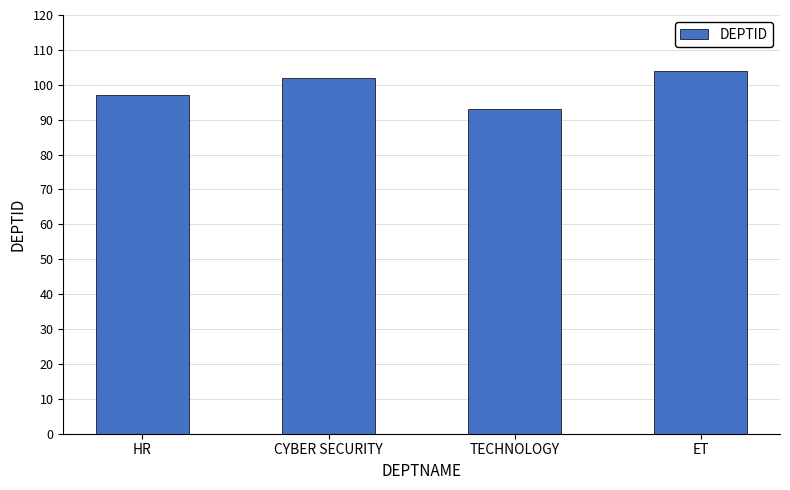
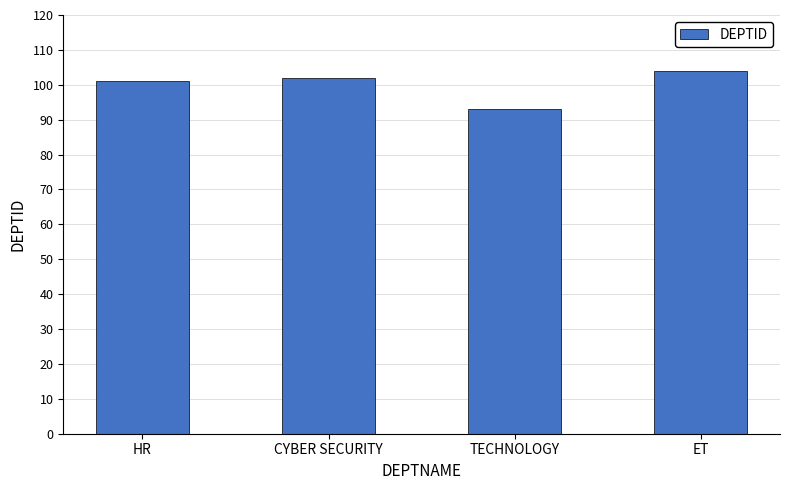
HR: 97 -> 101
